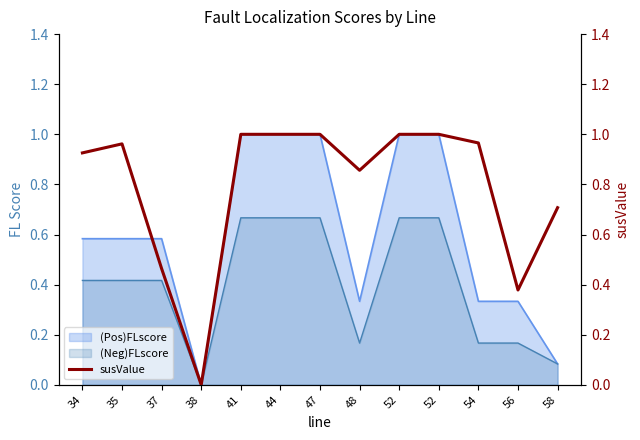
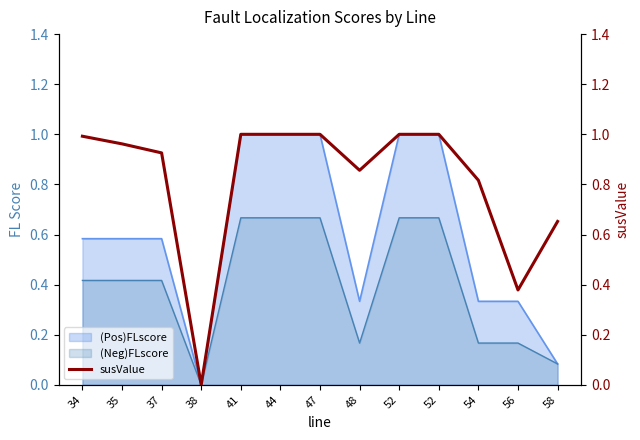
susValue, 34: 0.93 -> 0.99
susValue, 37: 0.46 -> 0.93
susValue, 54: 0.97 -> 0.82
susValue, 58: 0.71 -> 0.65
